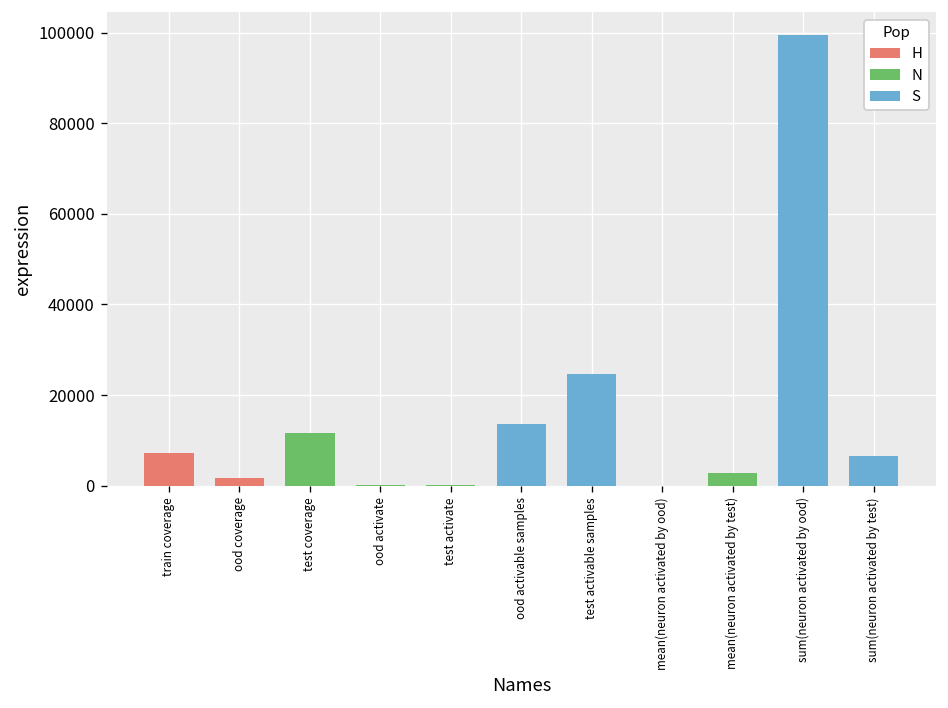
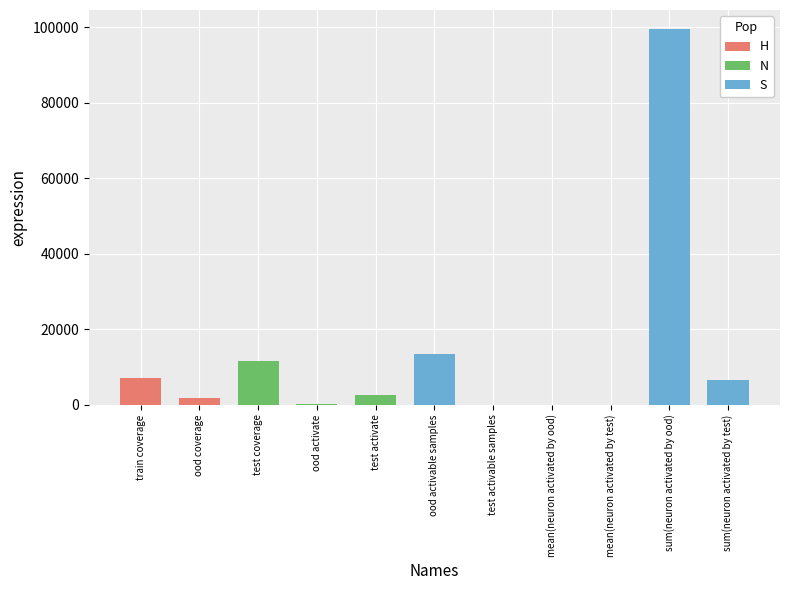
test activate: 0 -> 3000
test activable samples: 25000 -> 0
mean(neuron activated by test): 3000 -> 0
